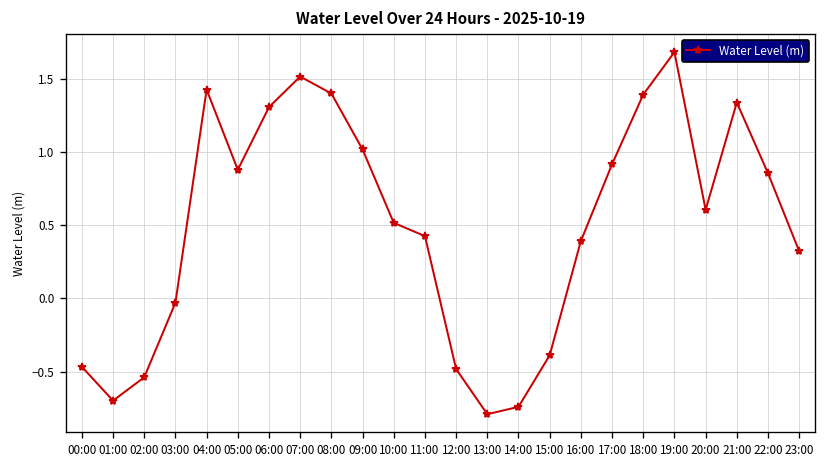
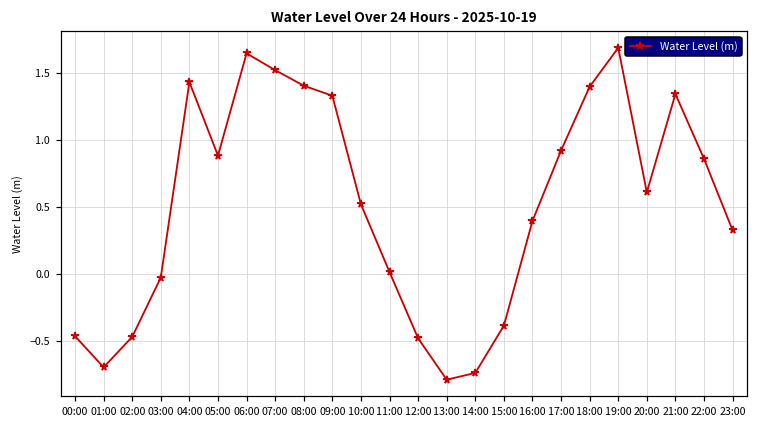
02:00: -0.54 -> -0.47
06:00: 1.31 -> 1.64
09:00: 1.02 -> 1.33
11:00: 0.43 -> 0.01
